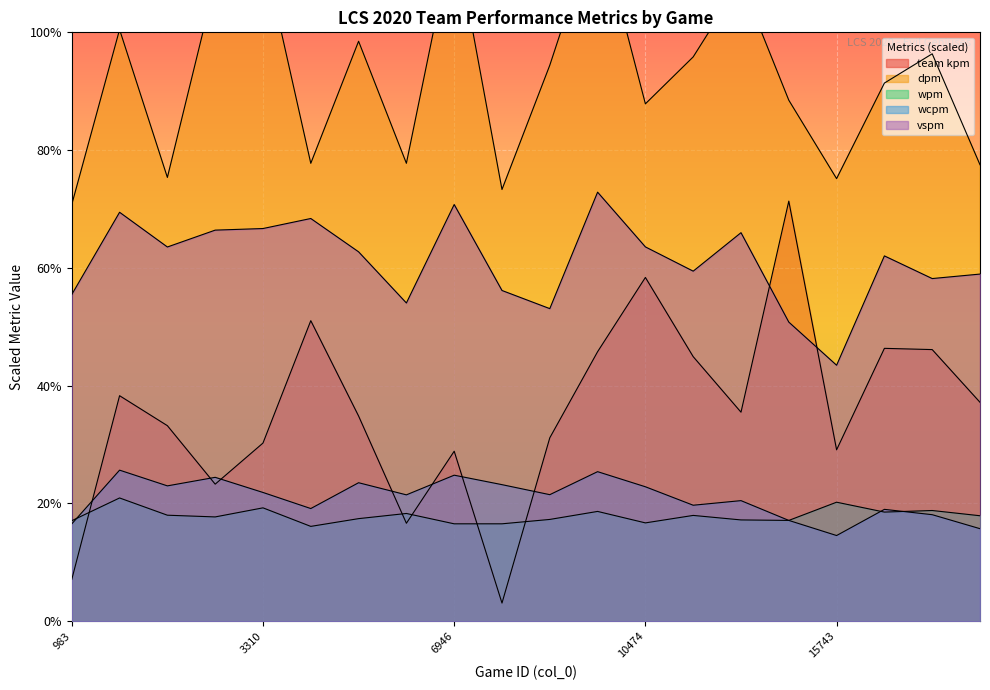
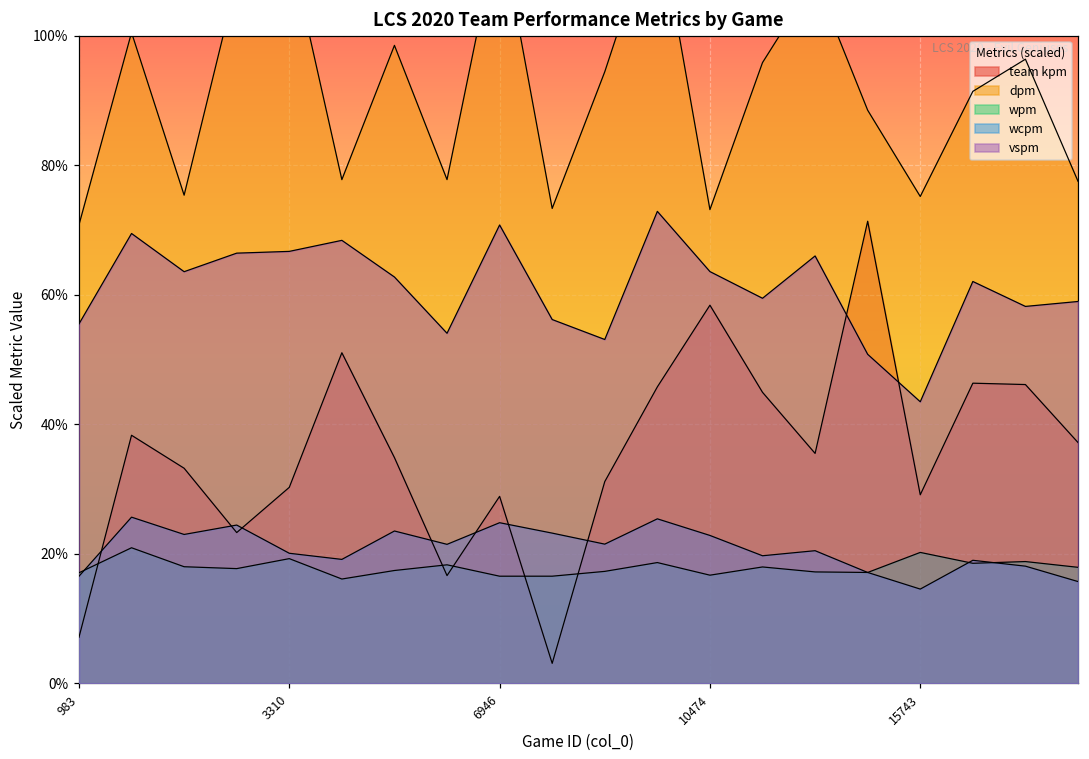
wcpm, 3310: 22% -> 20%
dpm, 10474: 88% -> 73%
